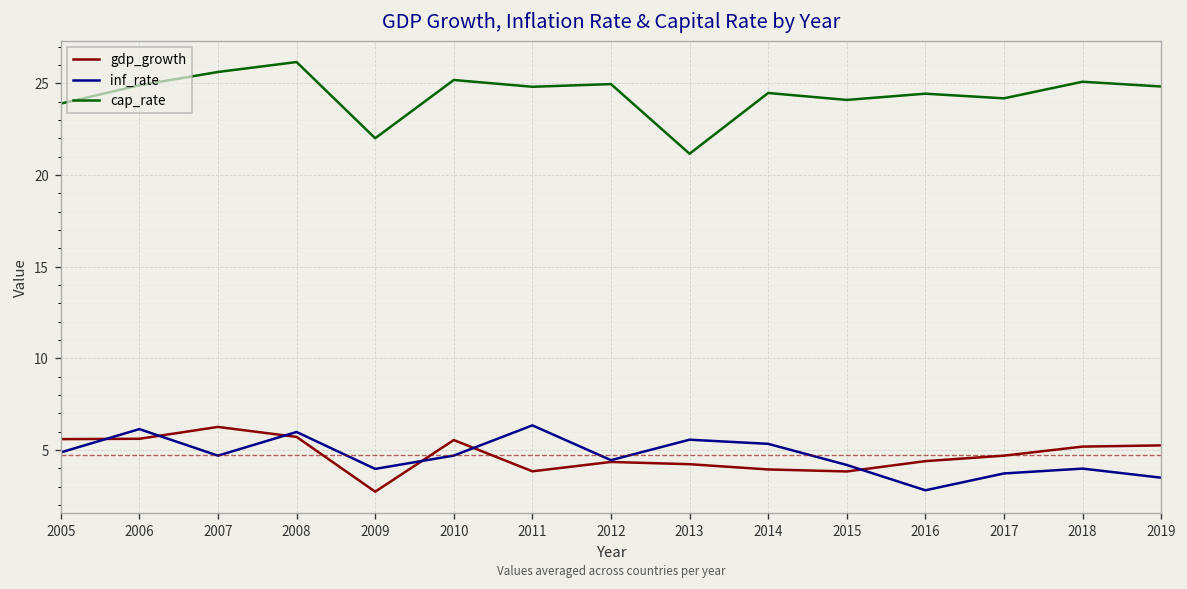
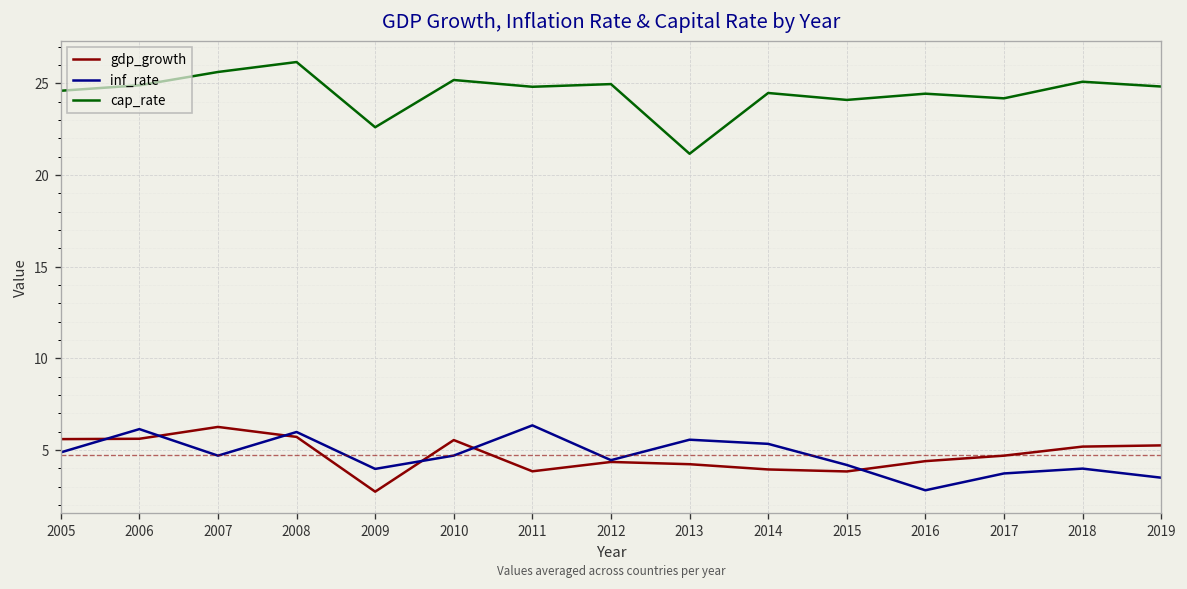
cap_rate, 2005: 23.9 -> 24.6
cap_rate, 2009: 22.0 -> 22.6
